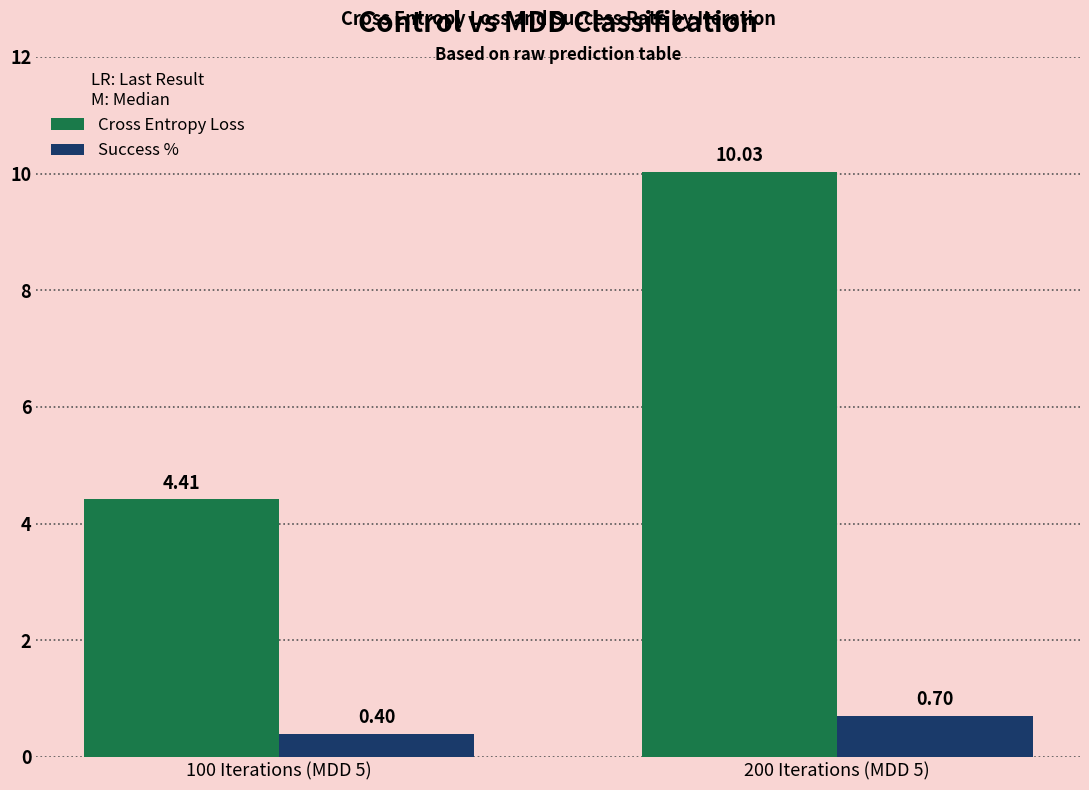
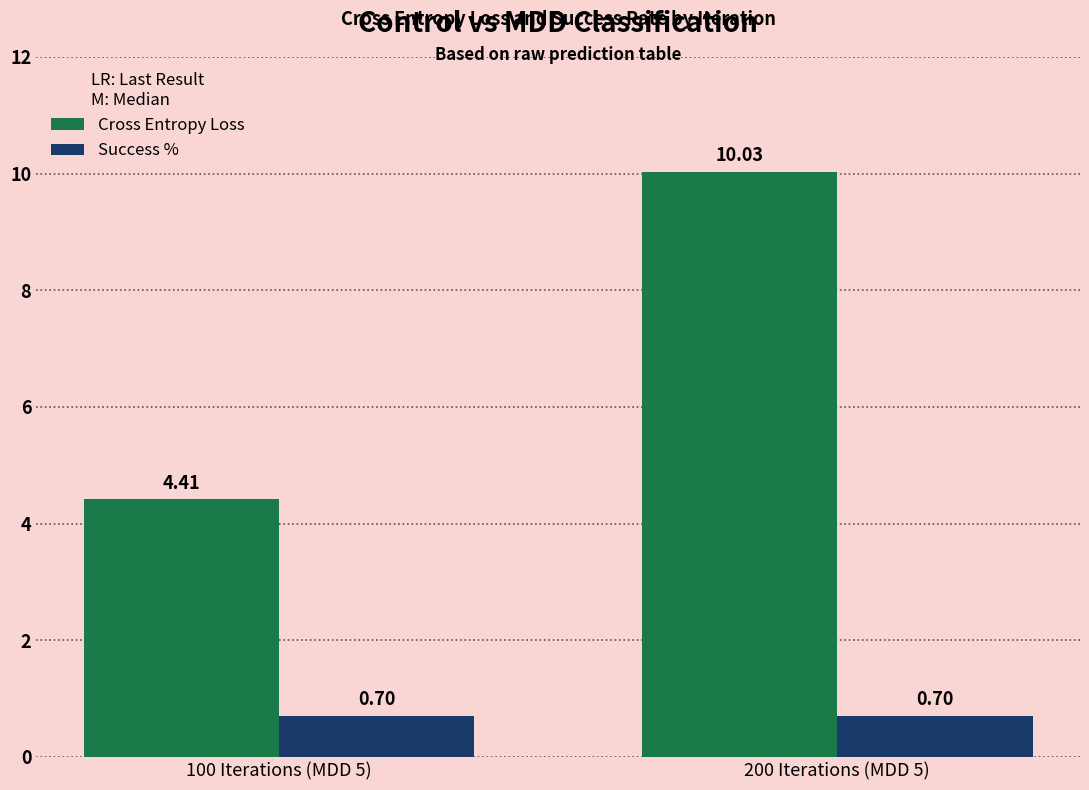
Success %, 100 Iterations (MDD 5): 0.40 -> 0.70
